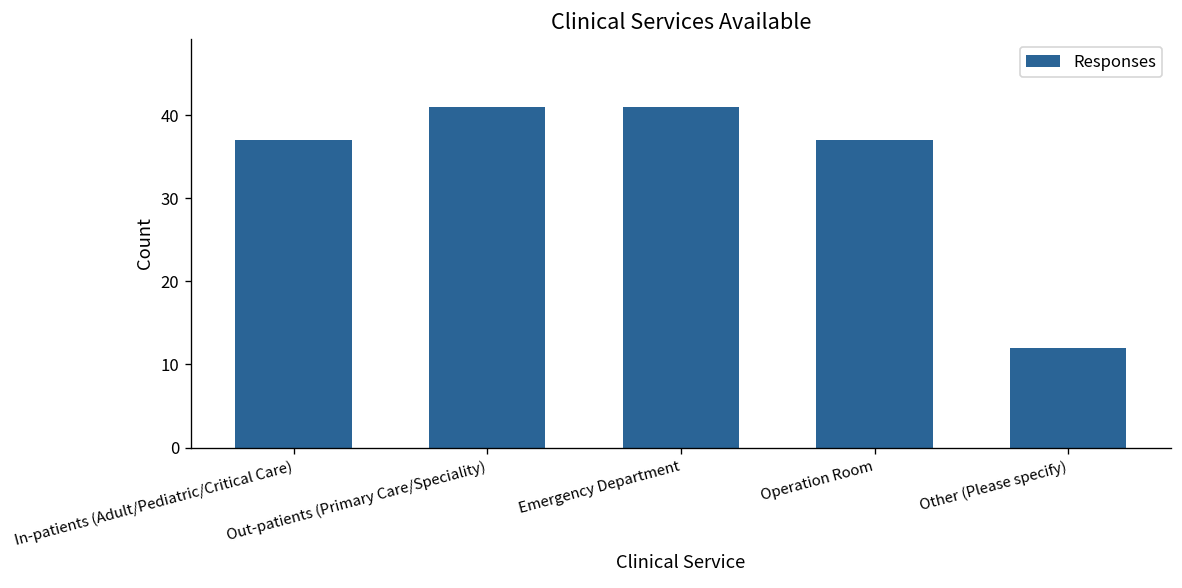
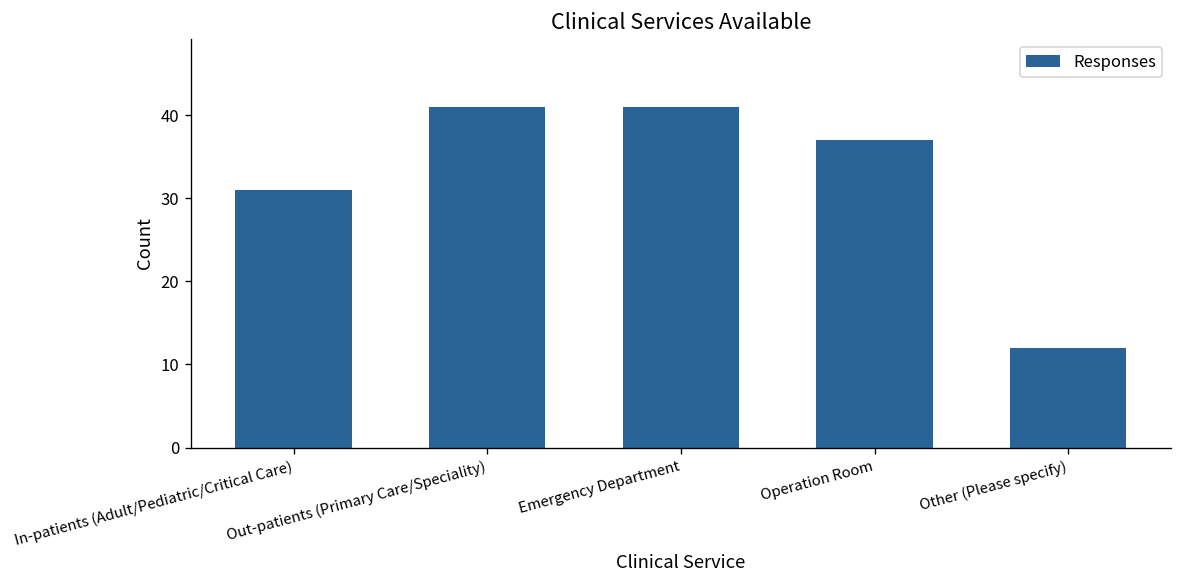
In-patients (Adult/Pediatric/Critical Care): 37 -> 31
